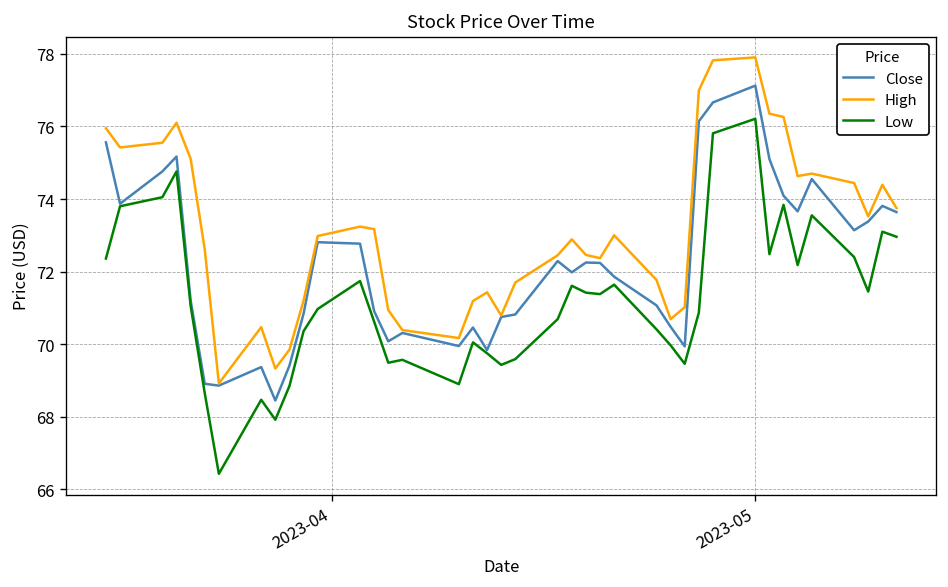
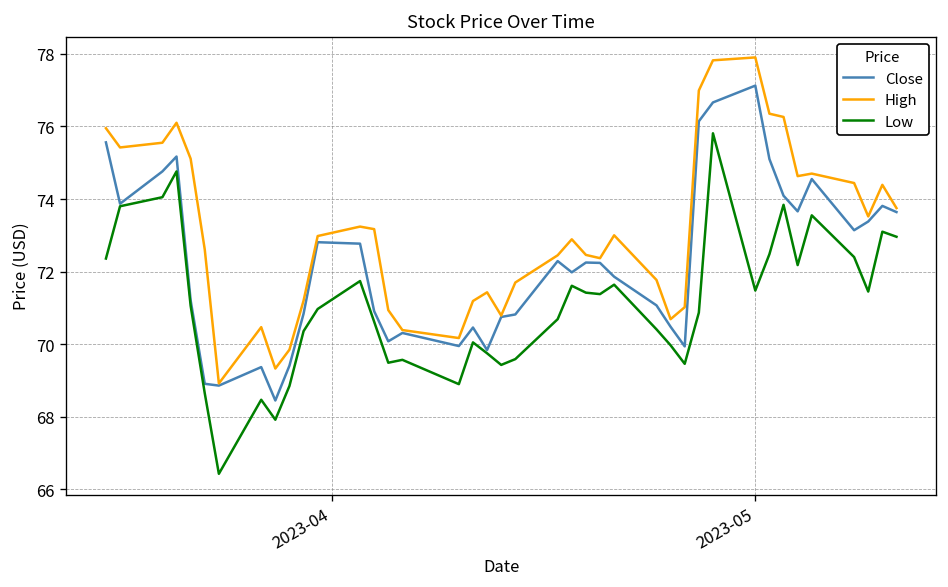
Low, 2023-05: 76.2 -> 71.5
